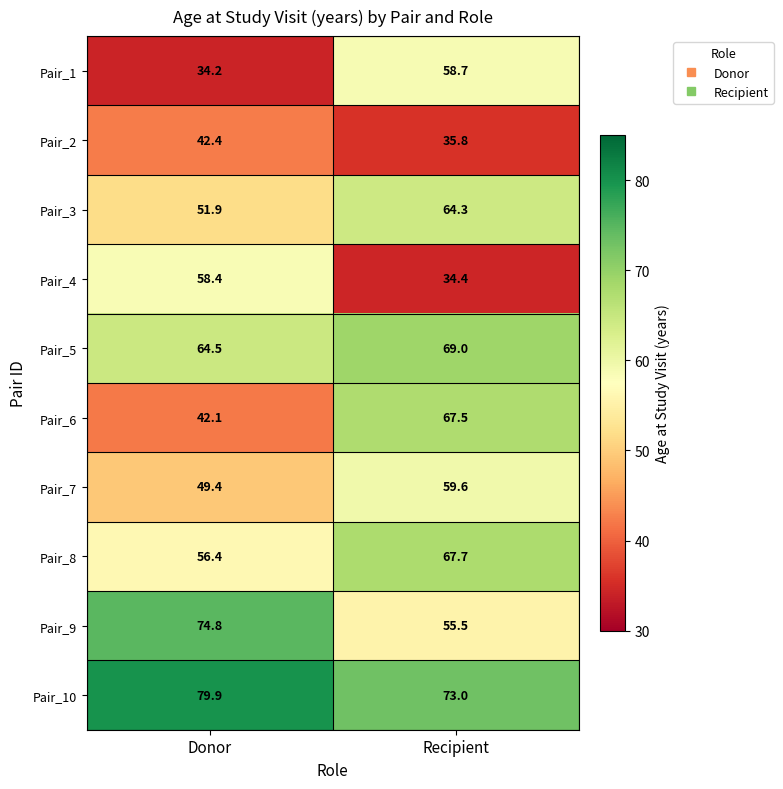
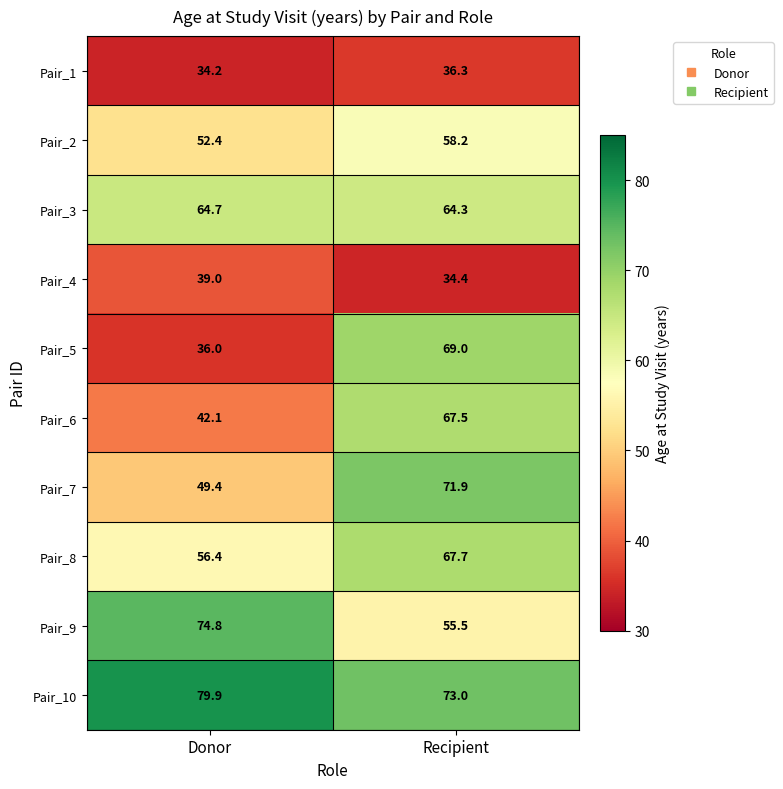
Pair_1, Recipient: 58.7 -> 36.3
Pair_2, Donor: 42.4 -> 52.4
Pair_2, Recipient: 35.8 -> 58.2
Pair_3, Donor: 51.9 -> 64.7
Pair_4, Donor: 58.4 -> 39.0
Pair_5, Donor: 64.5 -> 36.0
Pair_7, Recipient: 59.6 -> 71.9
